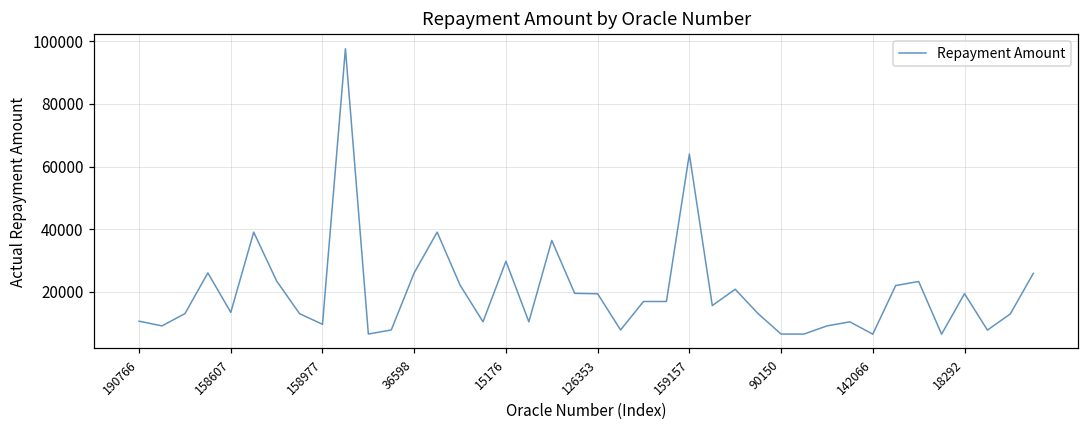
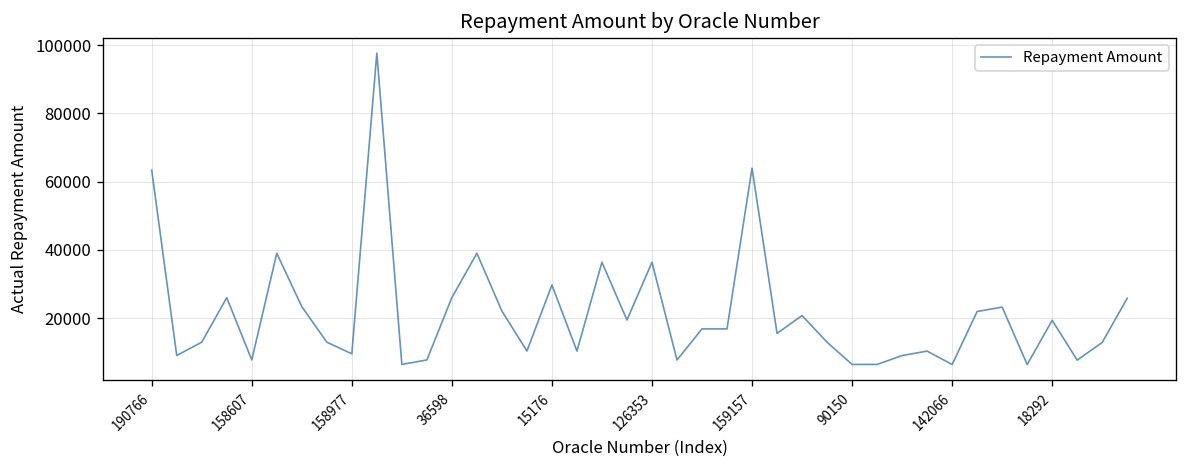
190766: 11000 -> 63000
158607: 13000 -> 8000
126353: 19000 -> 36000
